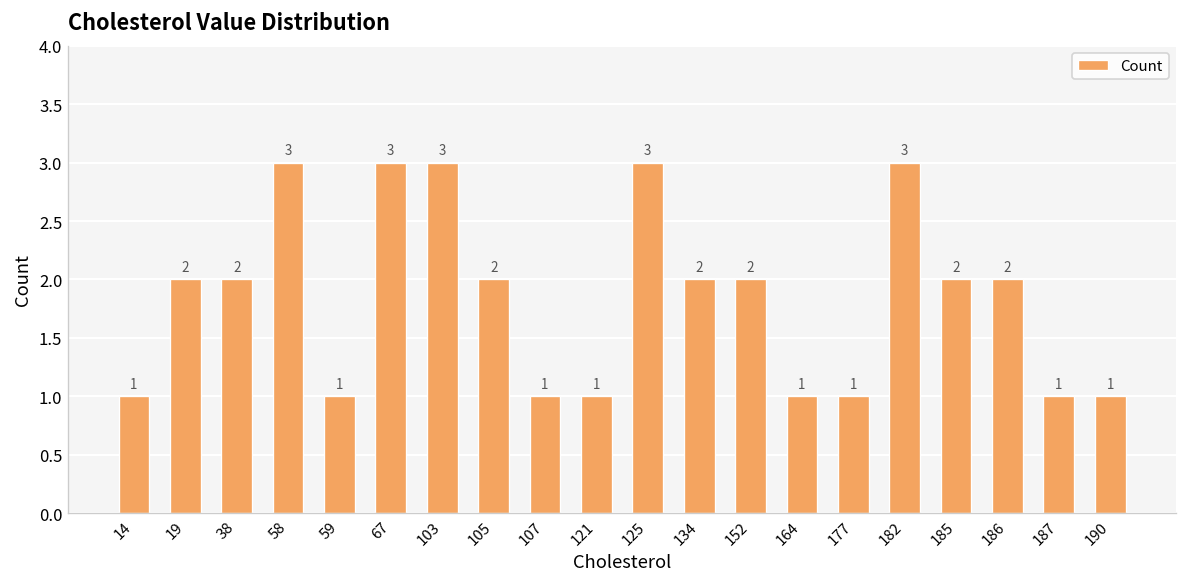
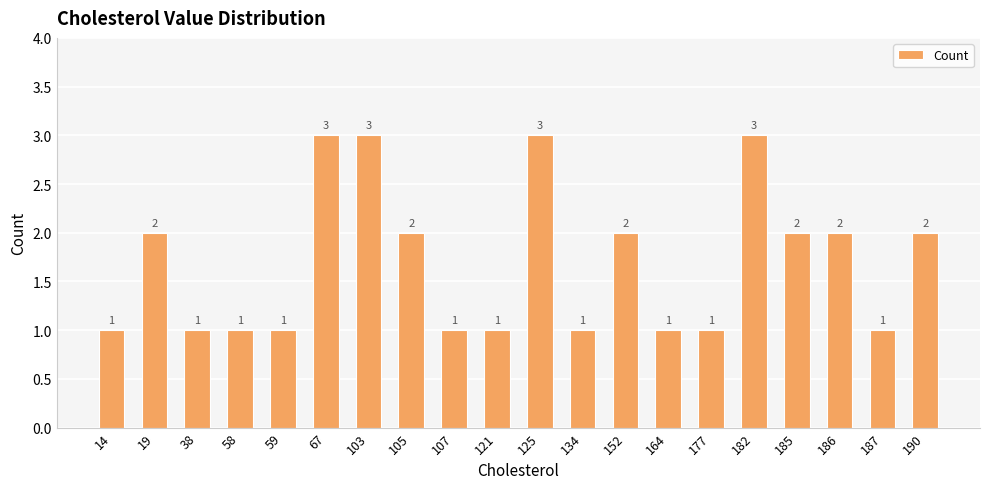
38: 2 -> 1
58: 3 -> 1
134: 2 -> 1
190: 1 -> 2
